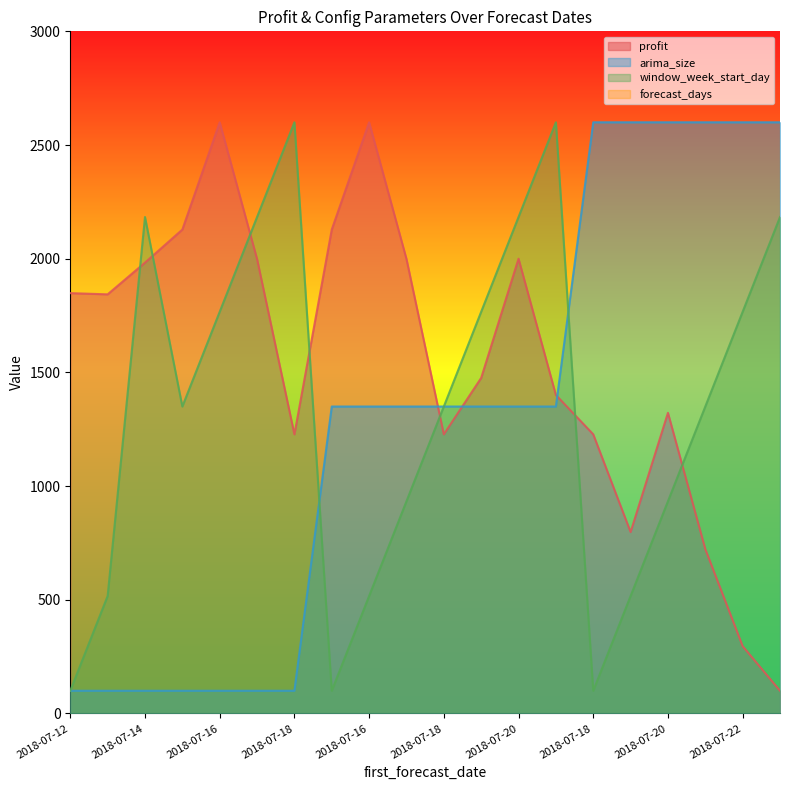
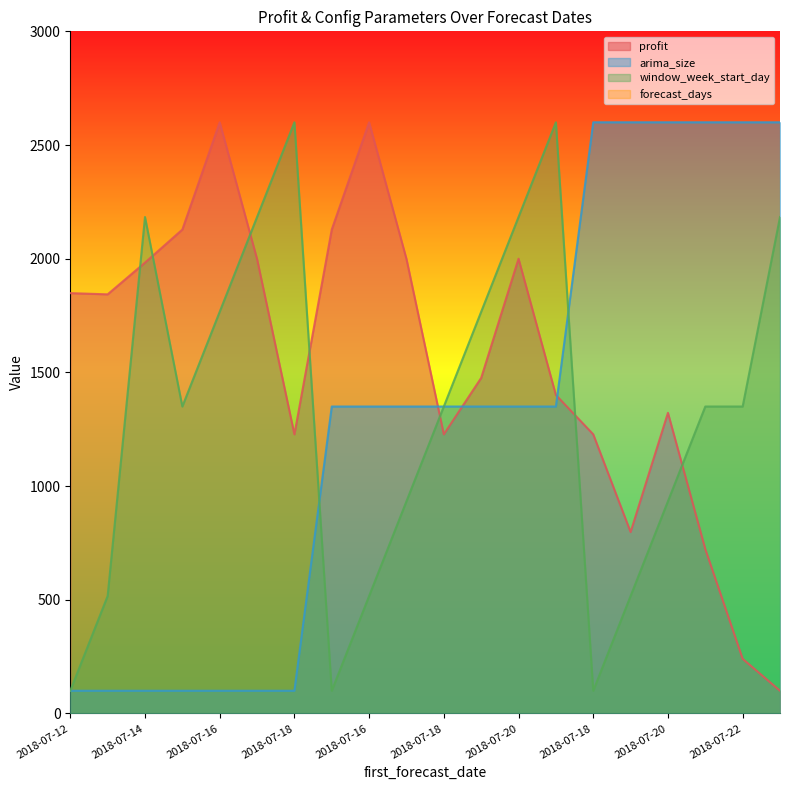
profit, 2018-07-22: 300 -> 240
window_week_start_day, 2018-07-22: 1770 -> 1350
